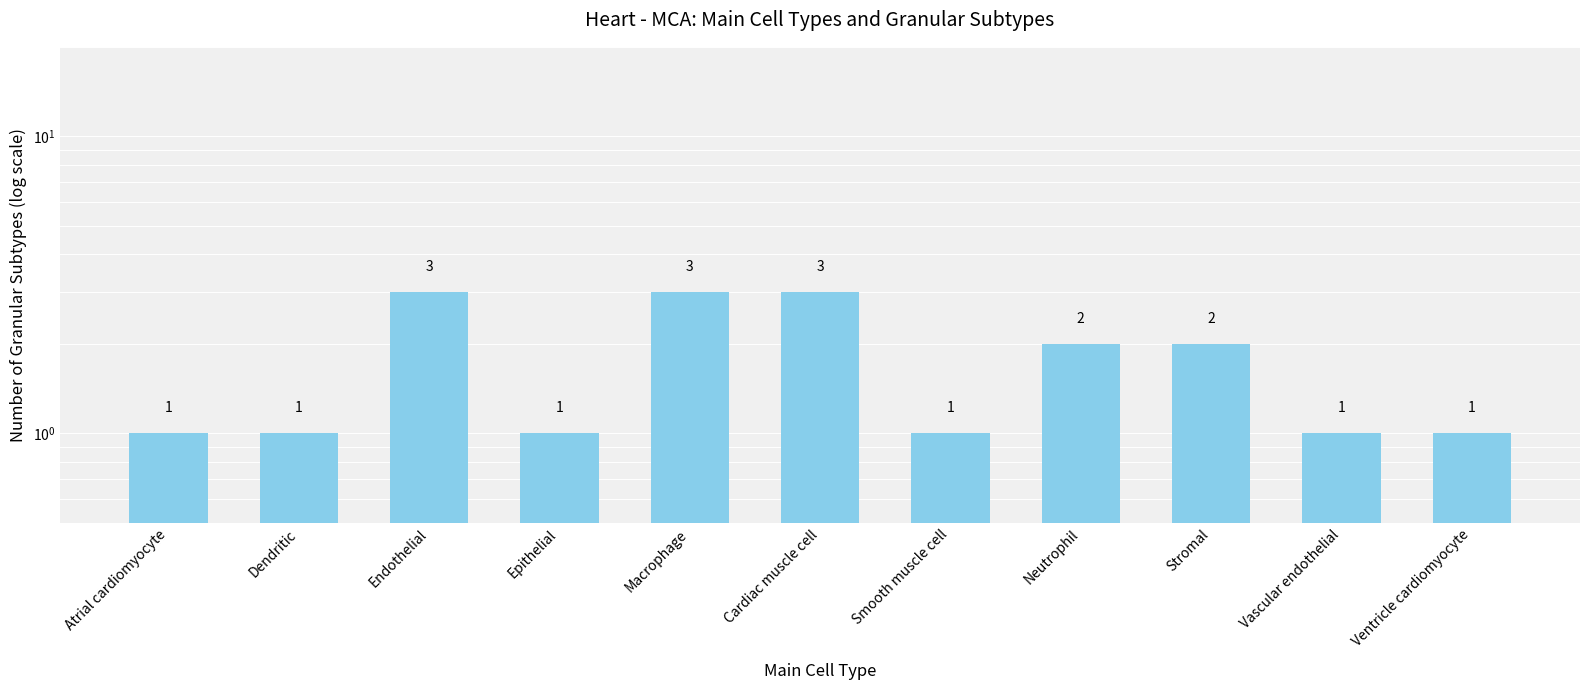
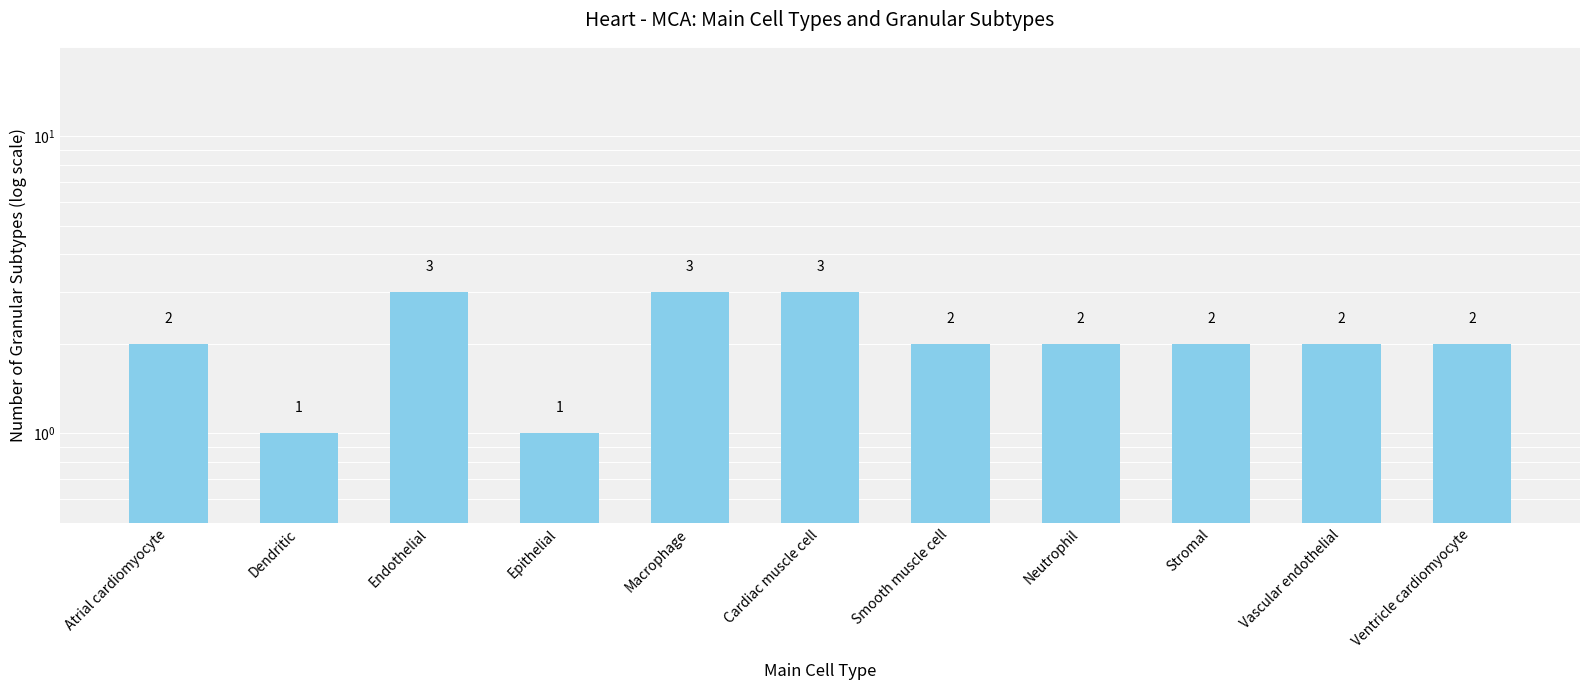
Atrial cardiomyocyte: 1 -> 2
Smooth muscle cell: 1 -> 2
Vascular endothelial: 1 -> 2
Ventricle cardiomyocyte: 1 -> 2
